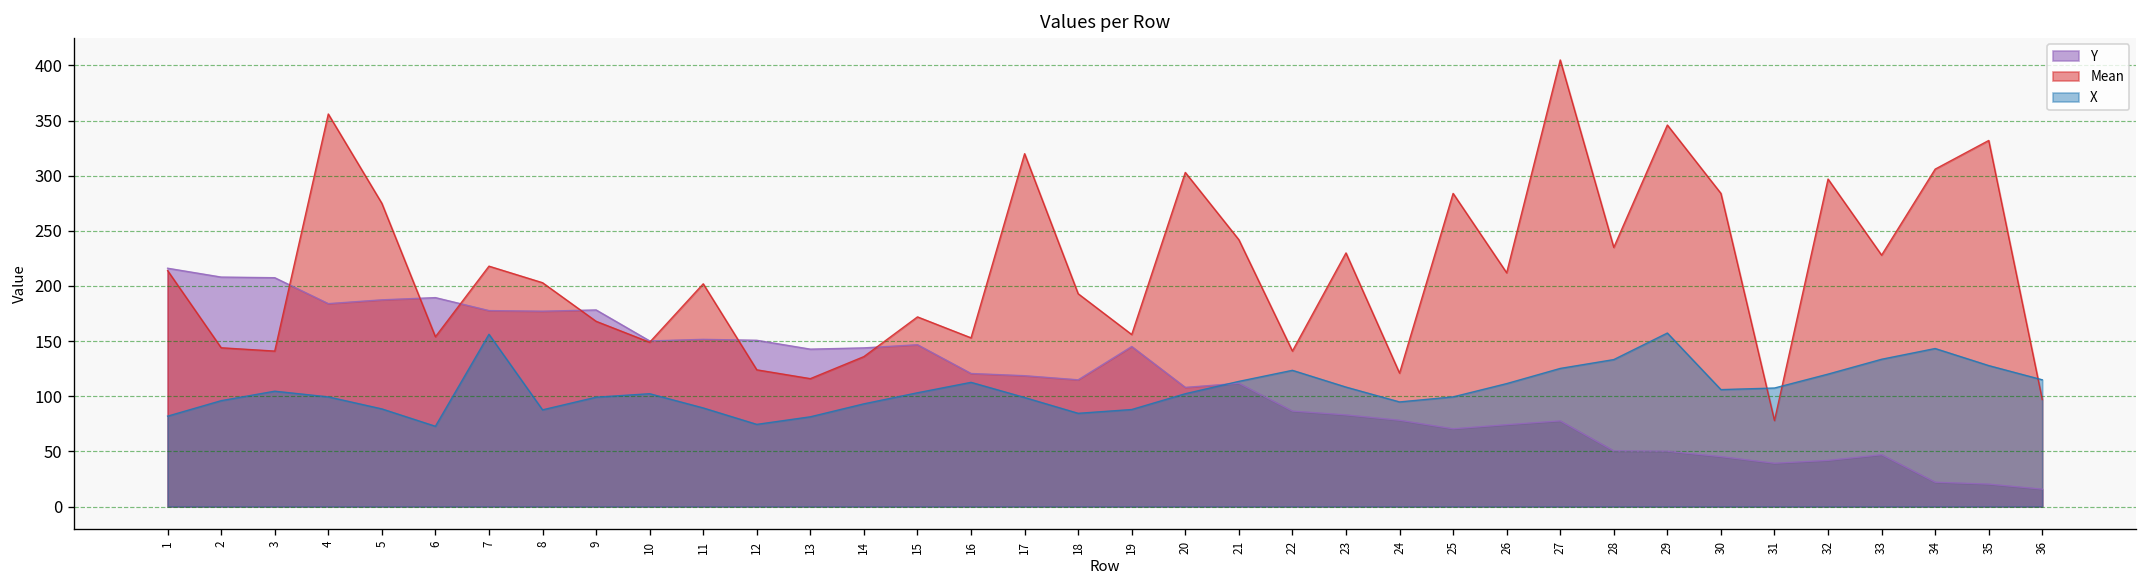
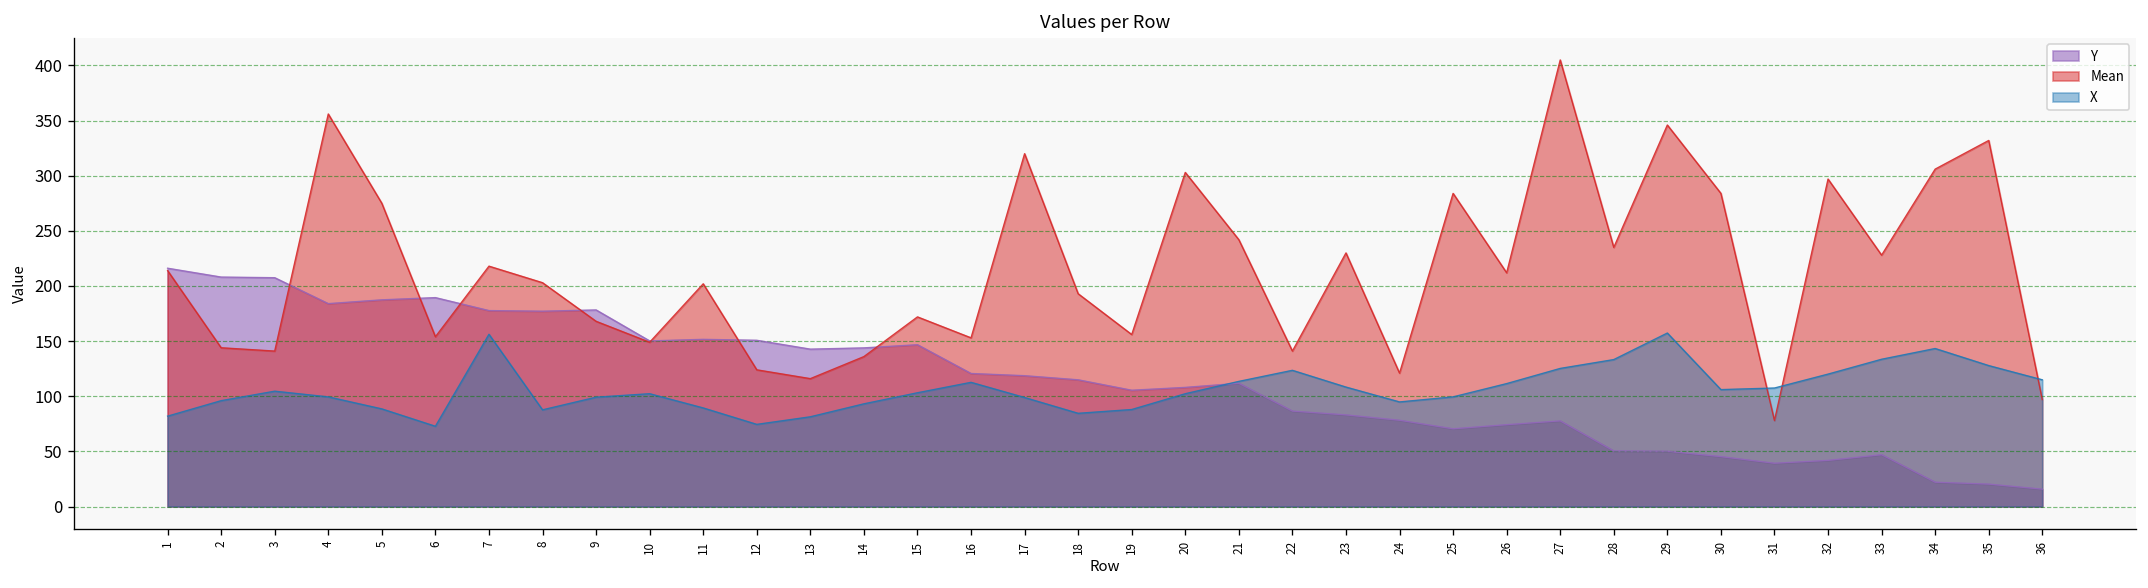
Y, 19: 150 -> 110
